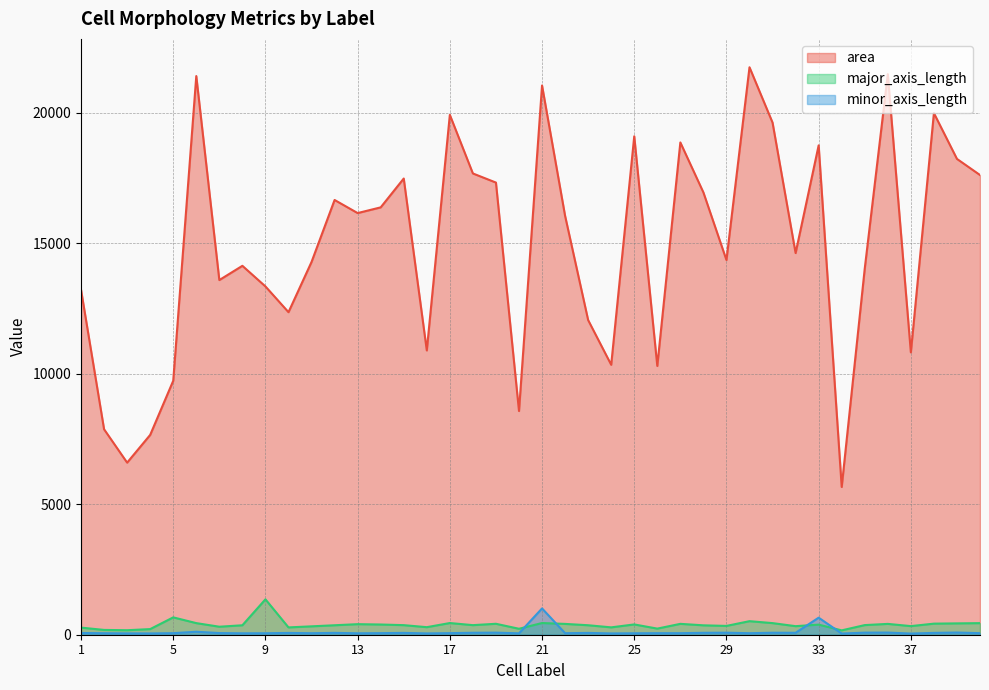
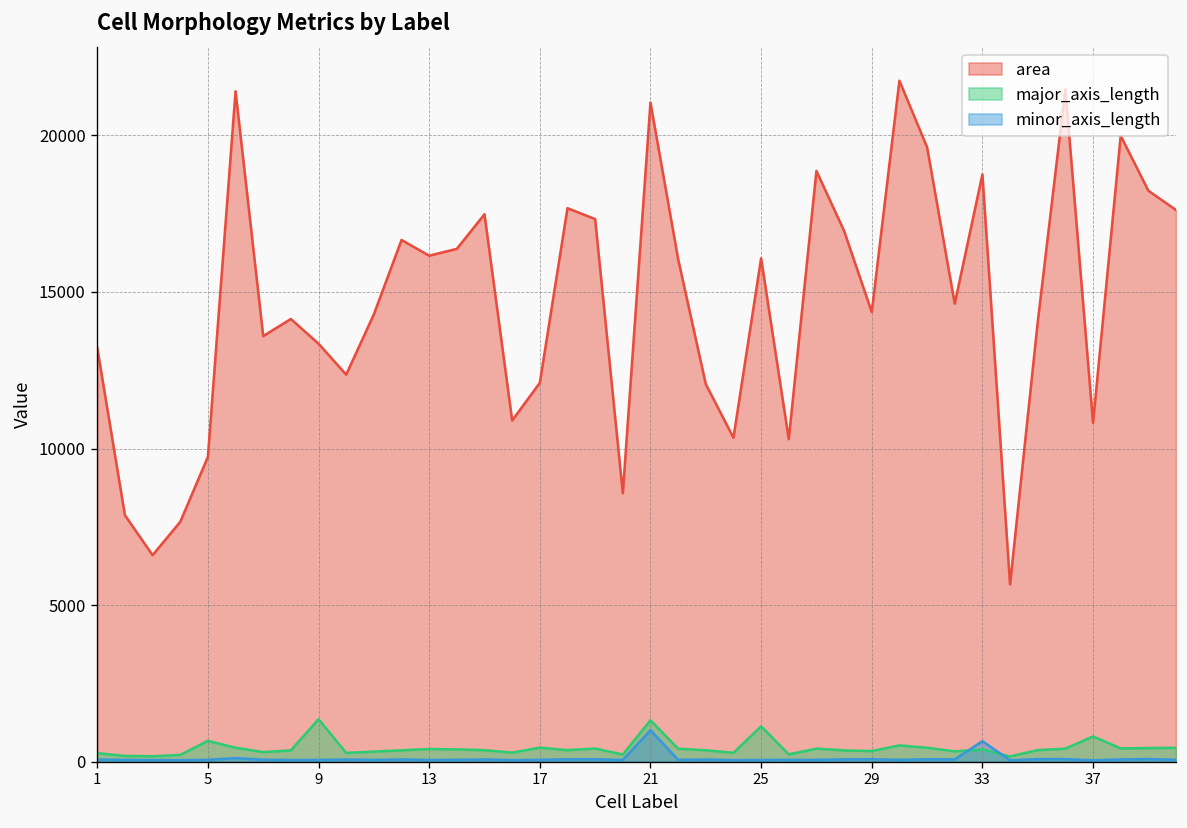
area, 17: 19900 -> 12100
major_axis_length, 21: 400 -> 1300
area, 25: 19100 -> 16100
major_axis_length, 25: 400 -> 1100
major_axis_length, 37: 300 -> 800
